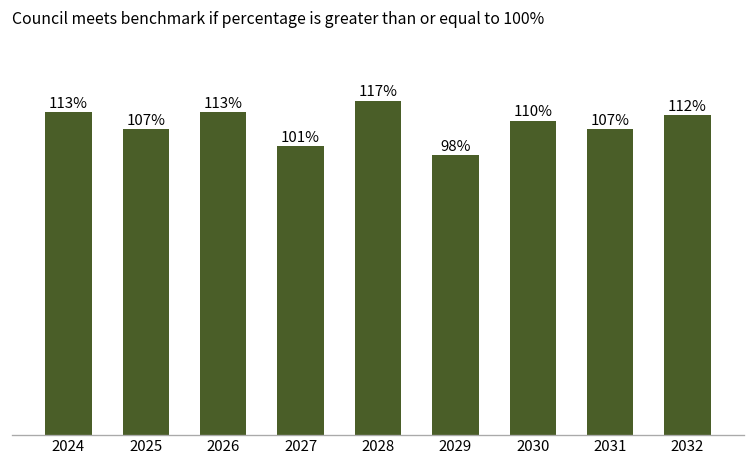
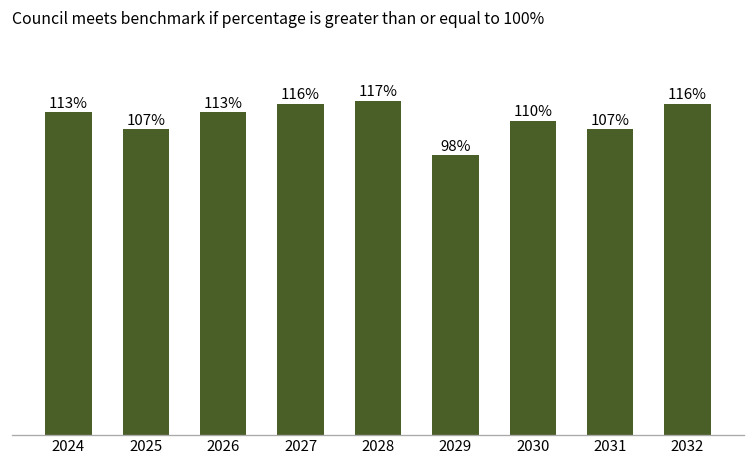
2027: 101% -> 116%
2032: 112% -> 116%
